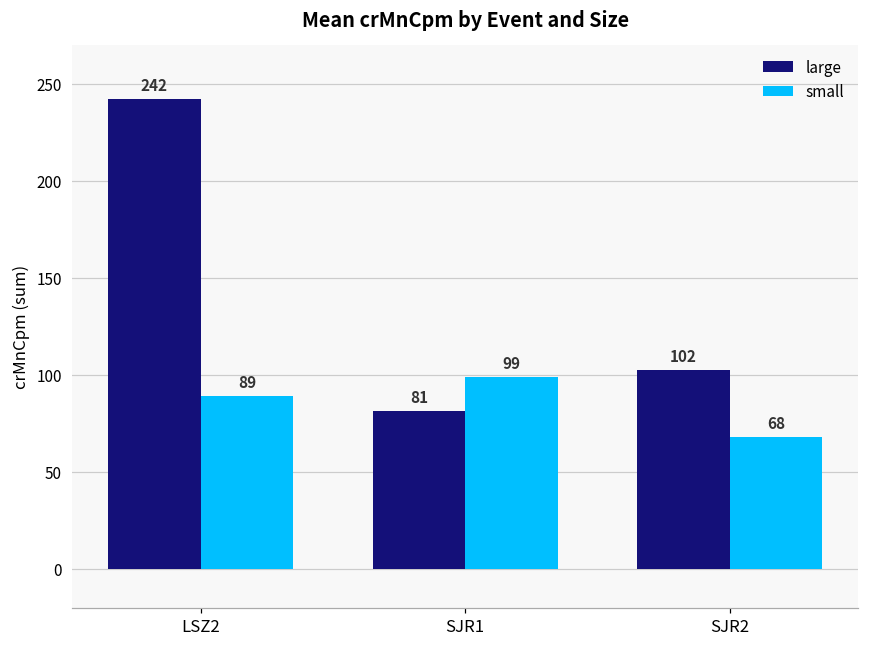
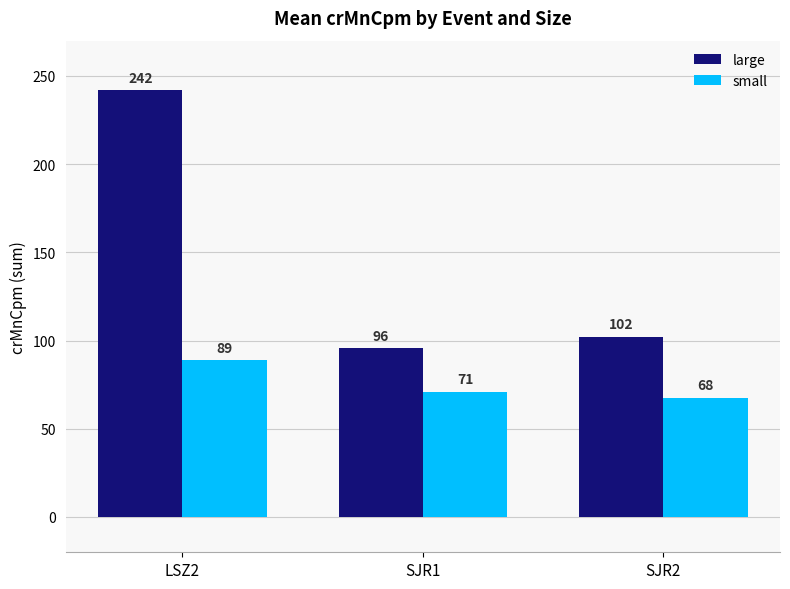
large, SJR1: 81 -> 96
small, SJR1: 99 -> 71
